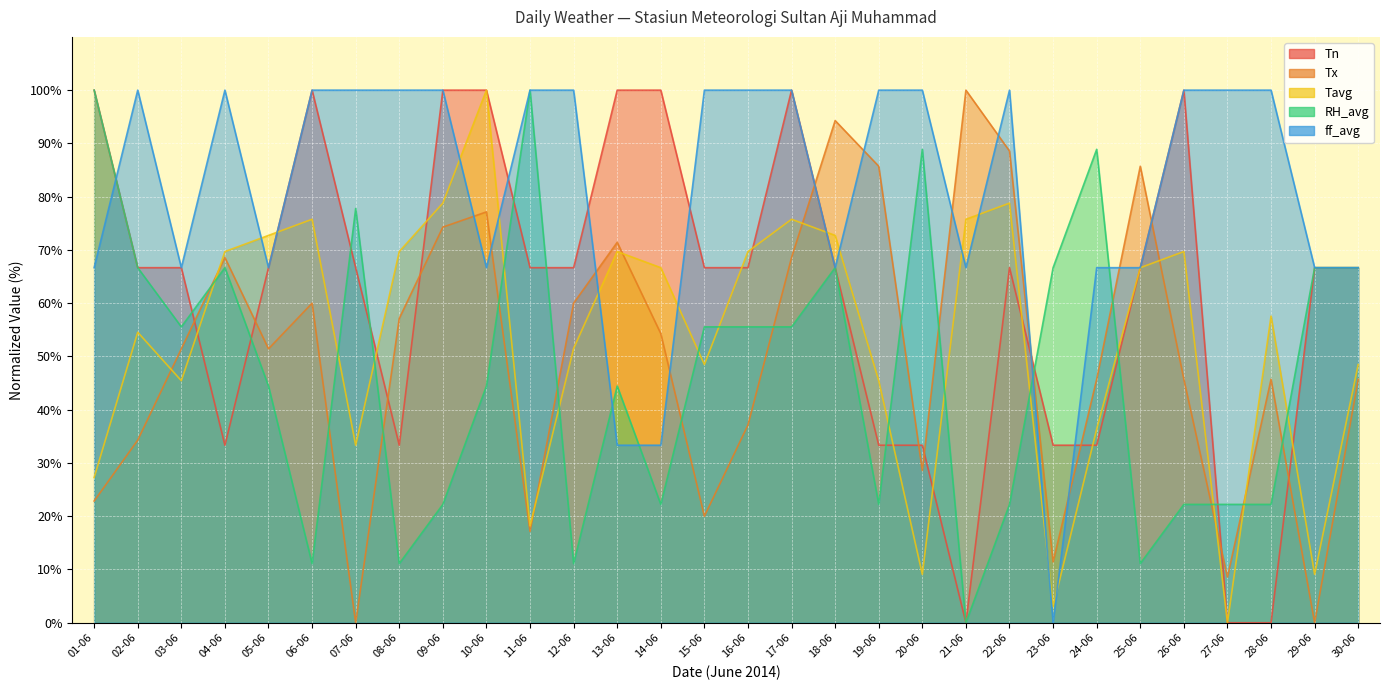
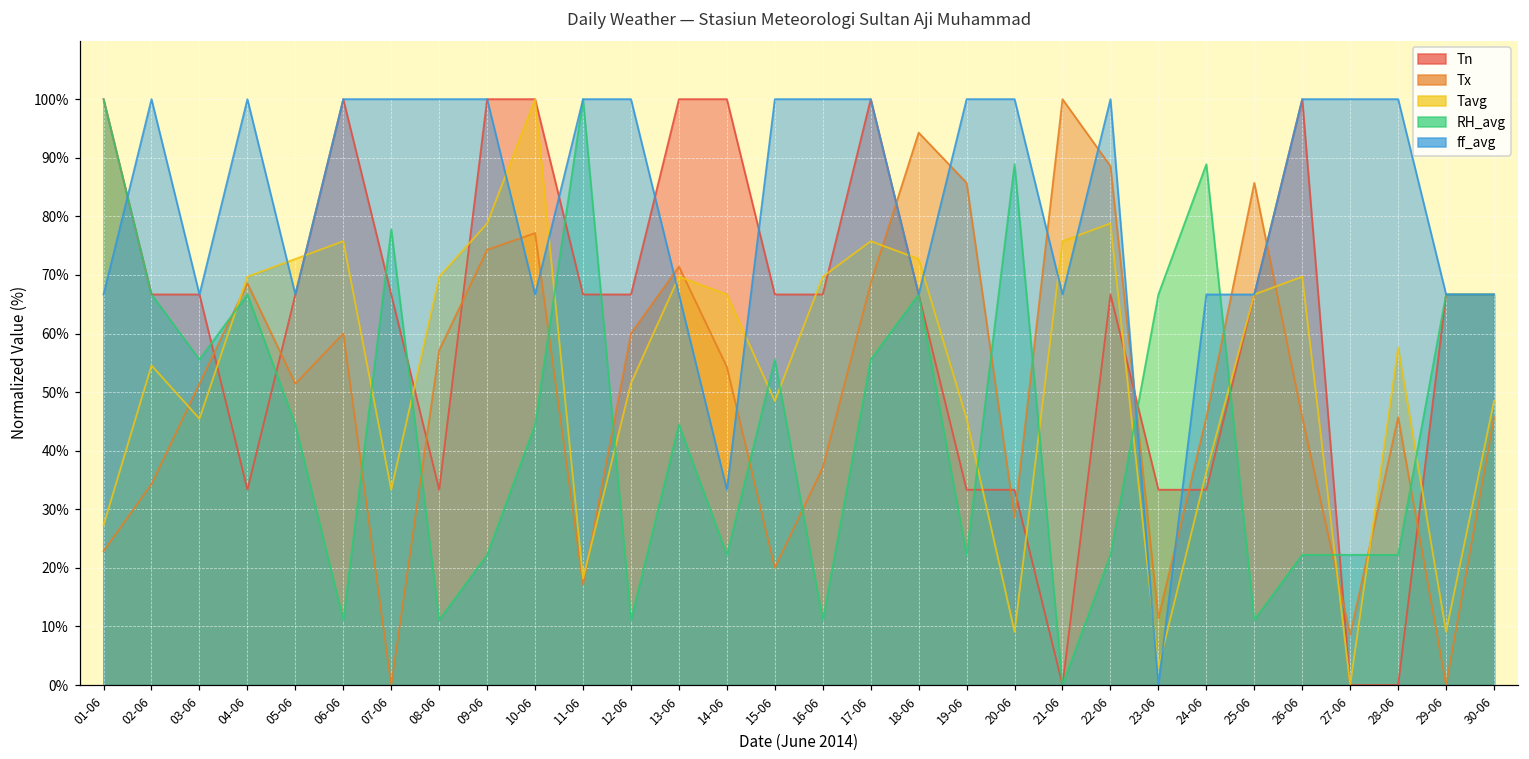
ff_avg, 13-06: 33% -> 67%
RH_avg, 16-06: 56% -> 11%
